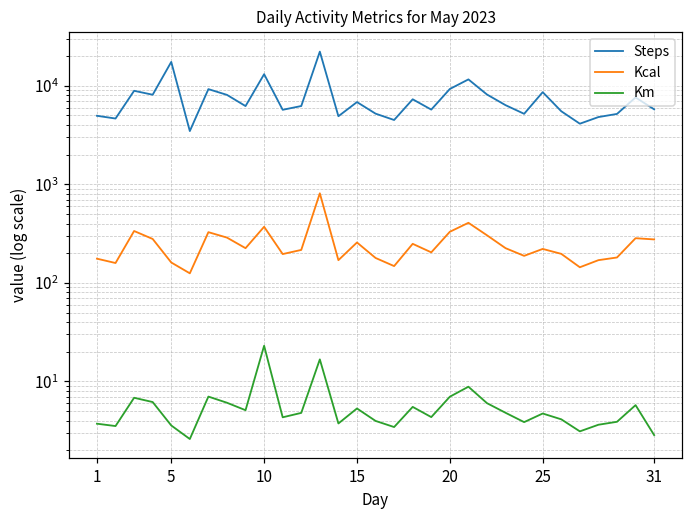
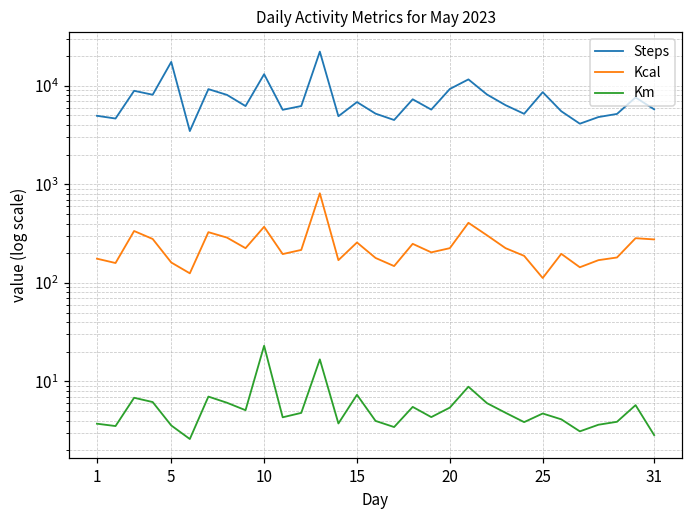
Km, 15: 5 -> 7
Kcal, 20: 330 -> 230
Km, 20: 7 -> 5
Kcal, 25: 220 -> 110
